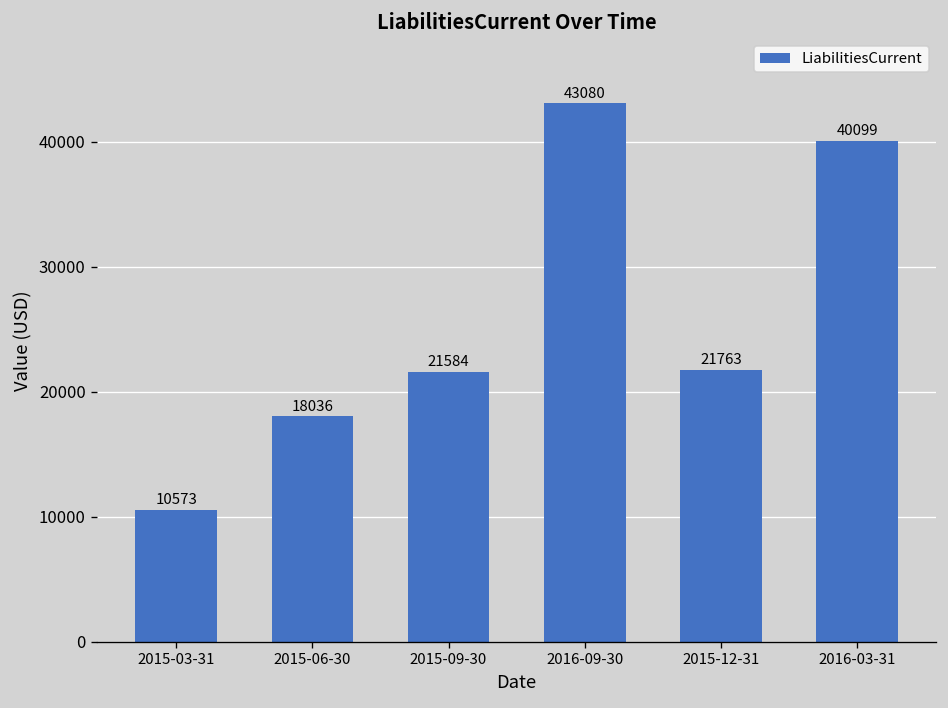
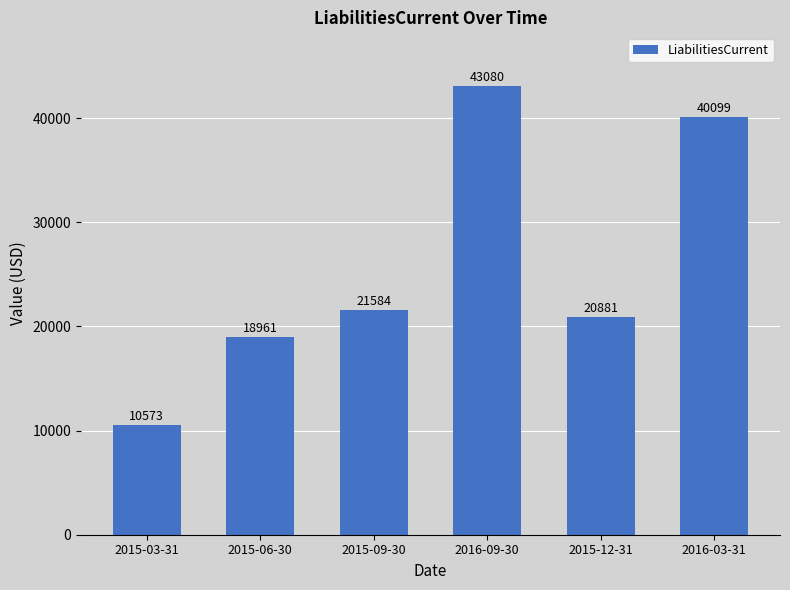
2015-06-30: 18036 -> 18961
2015-12-31: 21763 -> 20881
